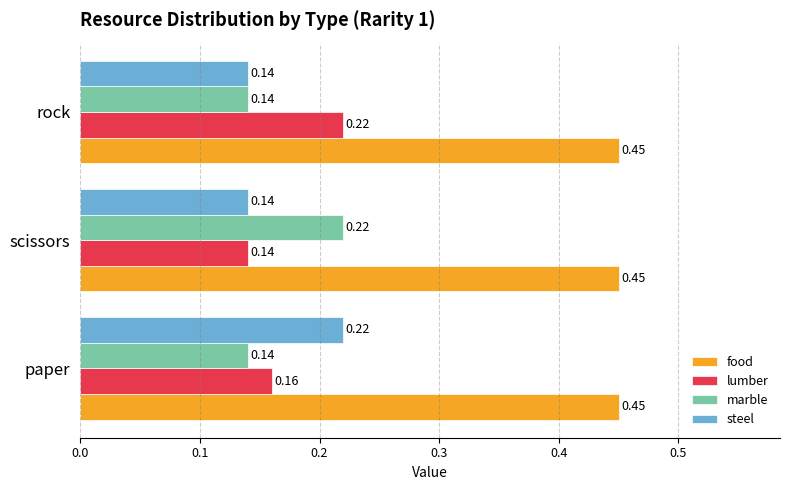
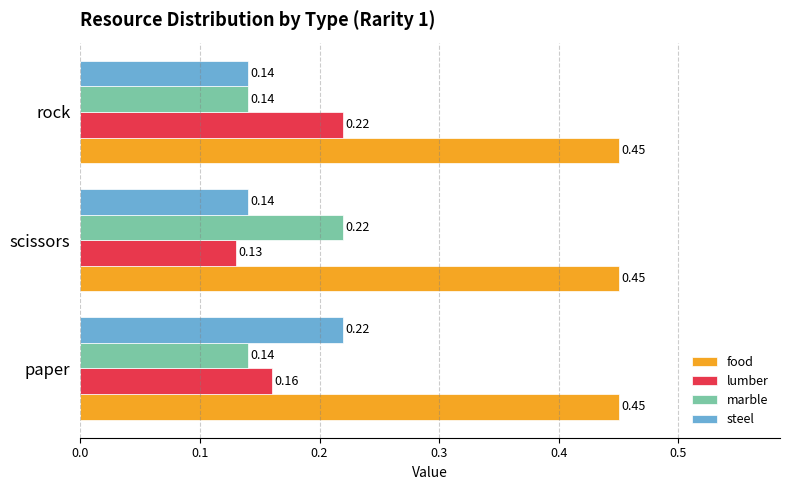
lumber, scissors: 0.14 -> 0.13
